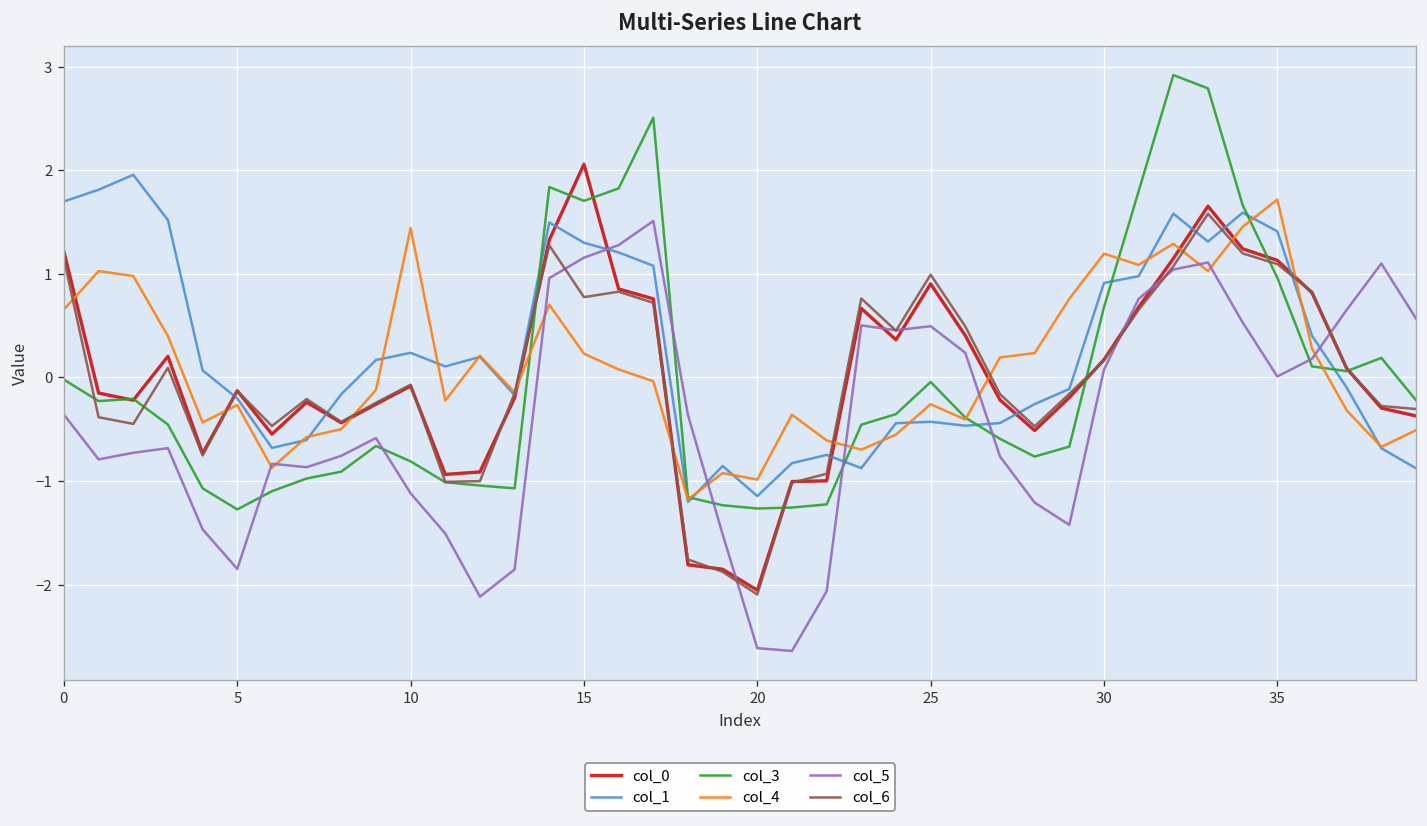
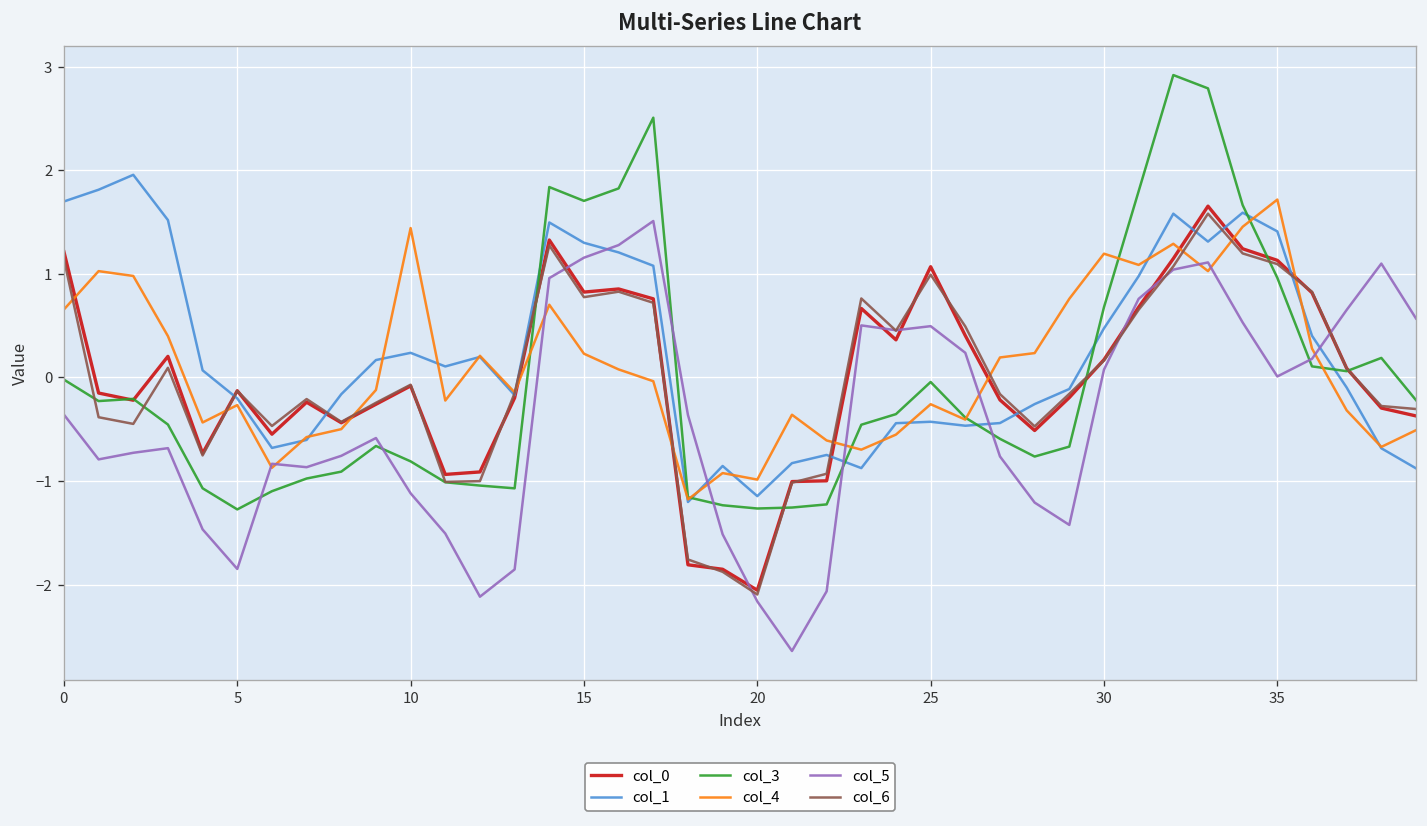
col_0, 15: 2.1 -> 0.8
col_5, 20: -2.6 -> -2.2
col_0, 25: 0.9 -> 1.1
col_1, 30: 0.9 -> 0.5
